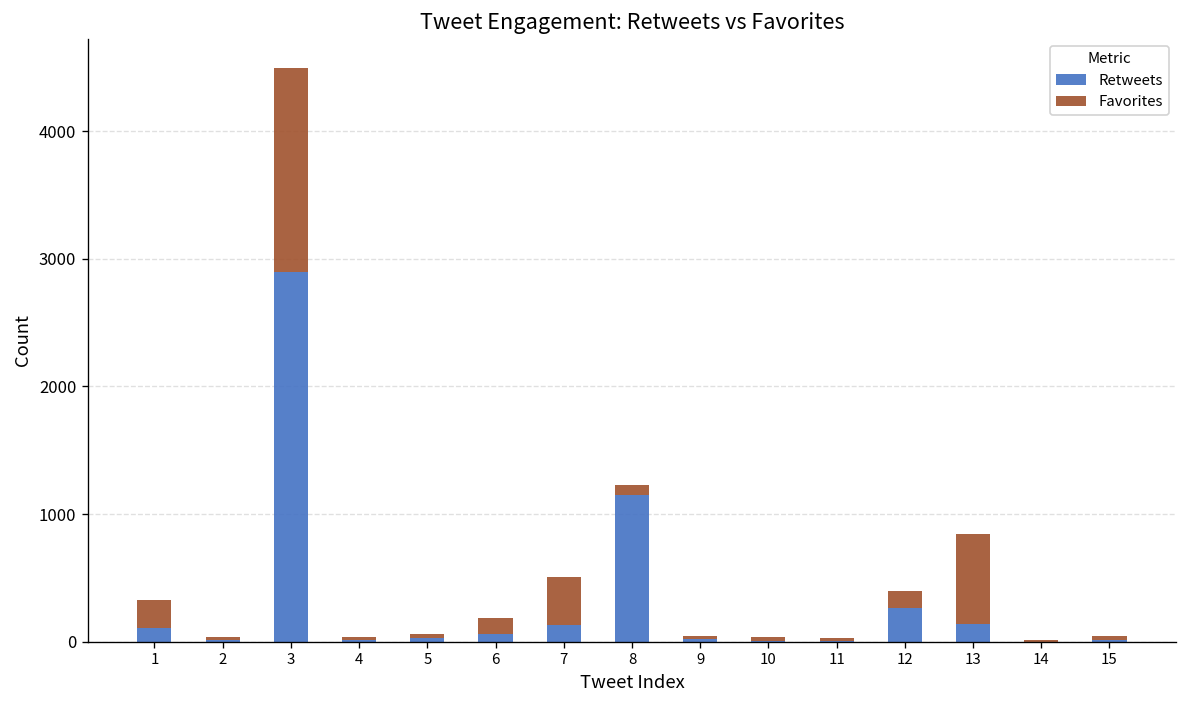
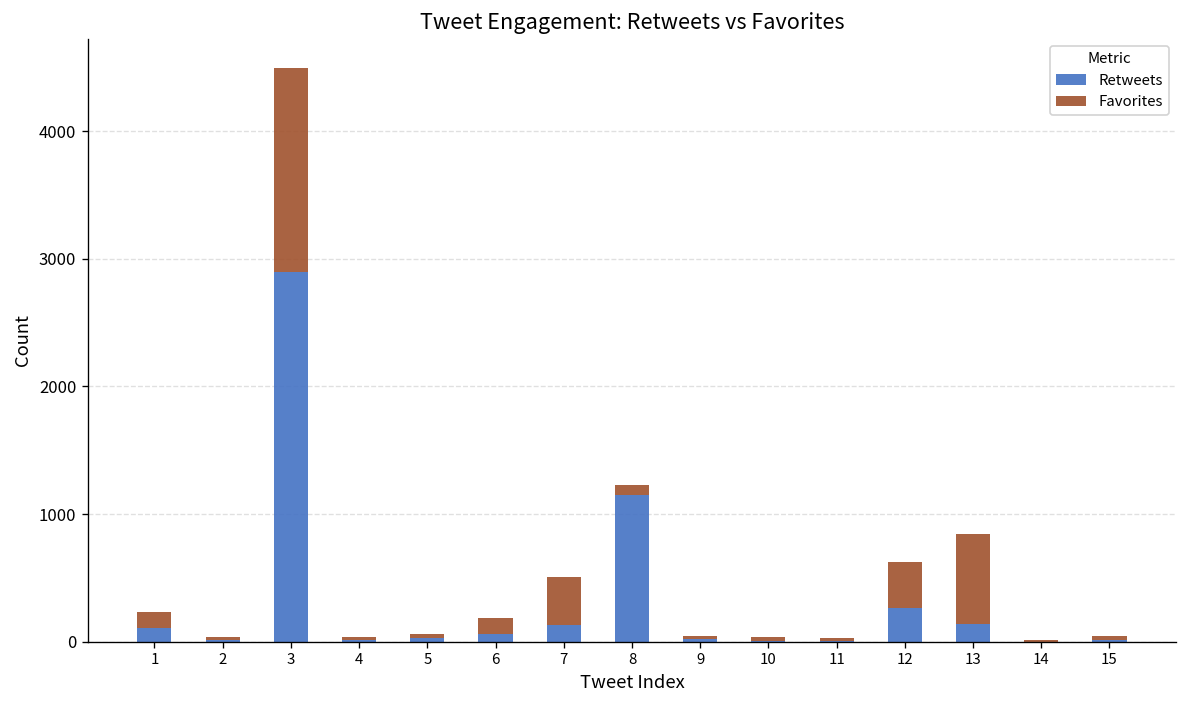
Favorites, 1: 220 -> 120
Favorites, 12: 130 -> 360
